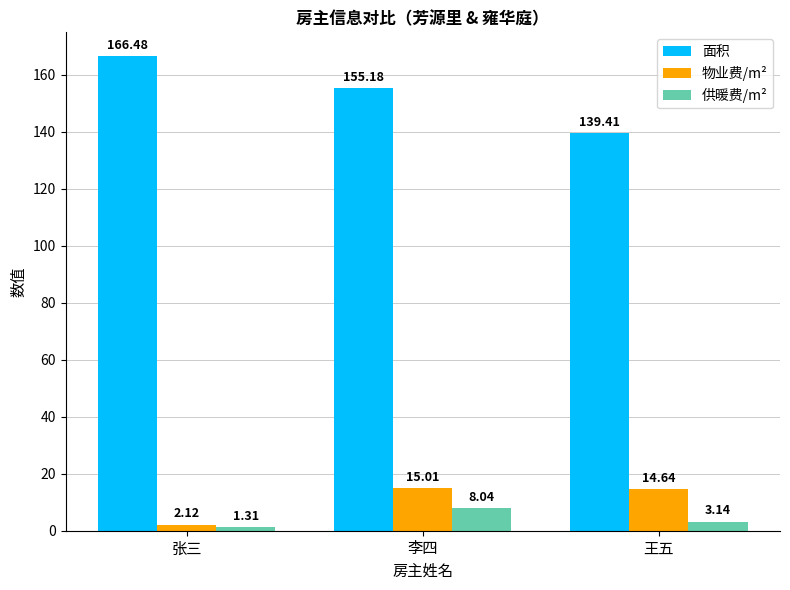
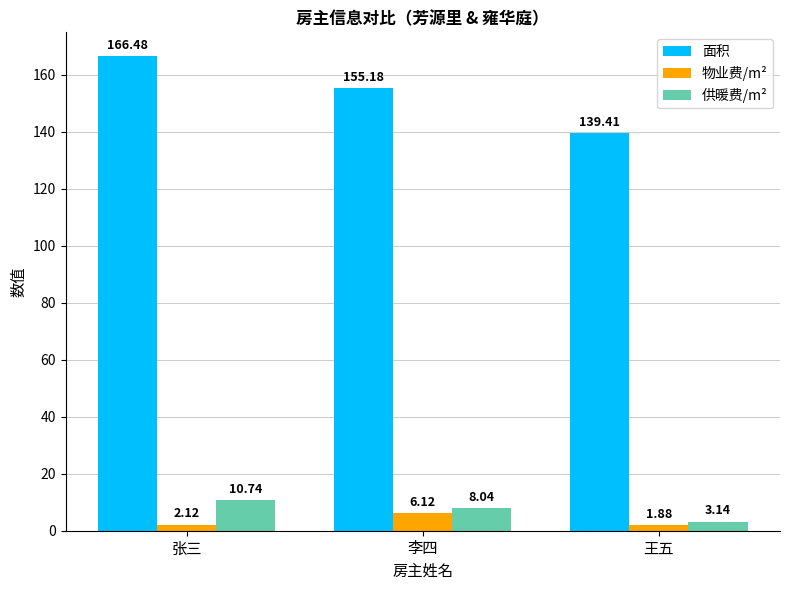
供暖费/m², 张三: 1.31 -> 10.74
物业费/m², 李四: 15.01 -> 6.12
物业费/m², 王五: 14.64 -> 1.88
